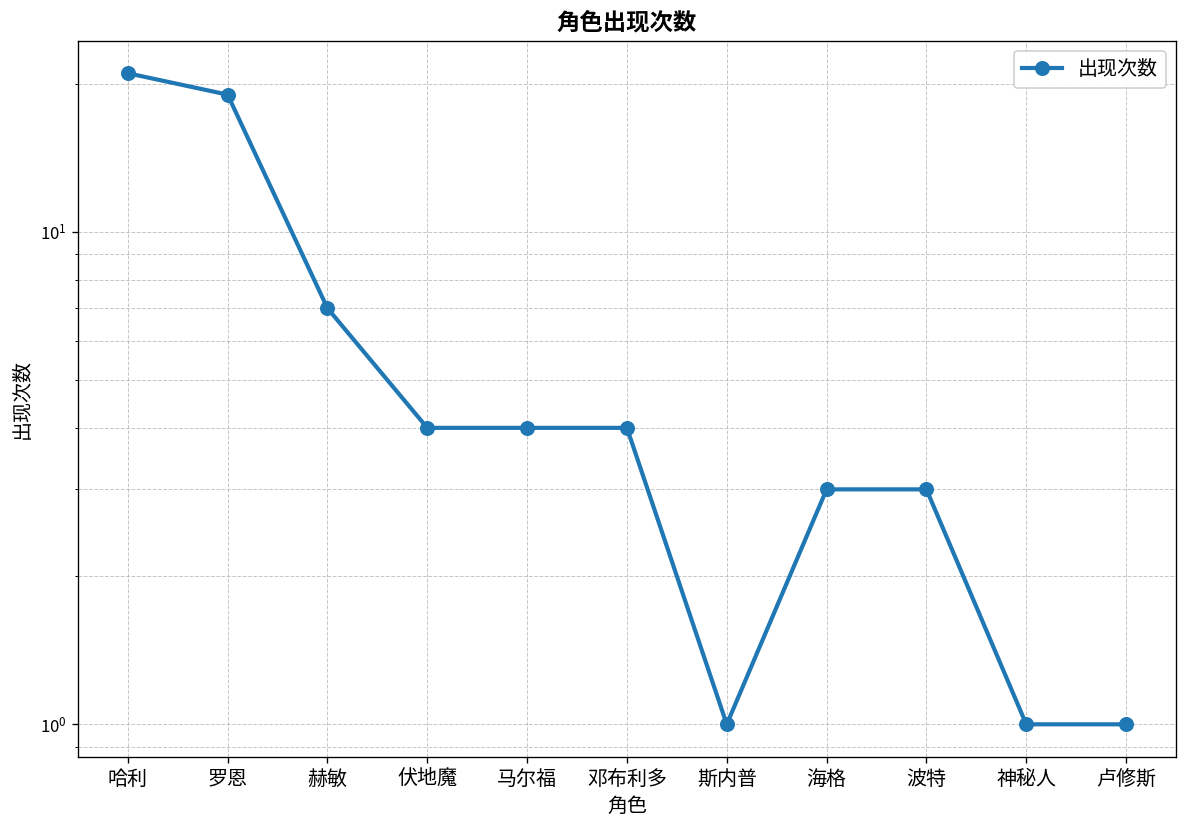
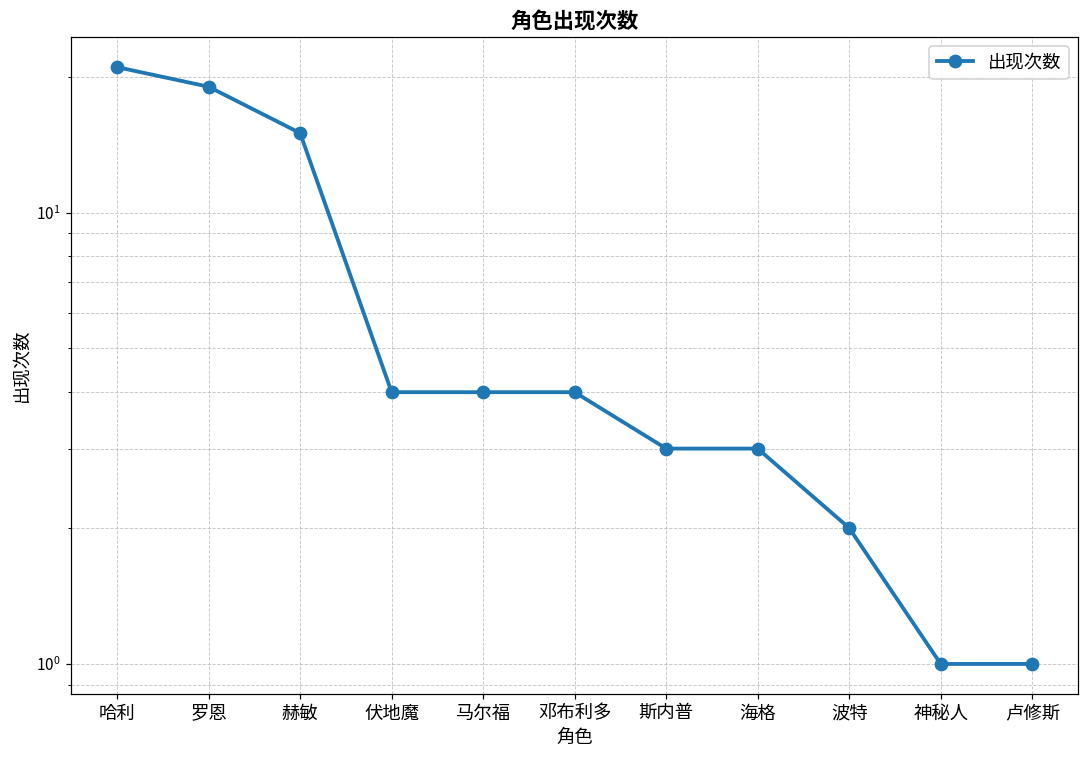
赫敏: 7 -> 15
斯内普: 1 -> 3
波特: 3 -> 2
